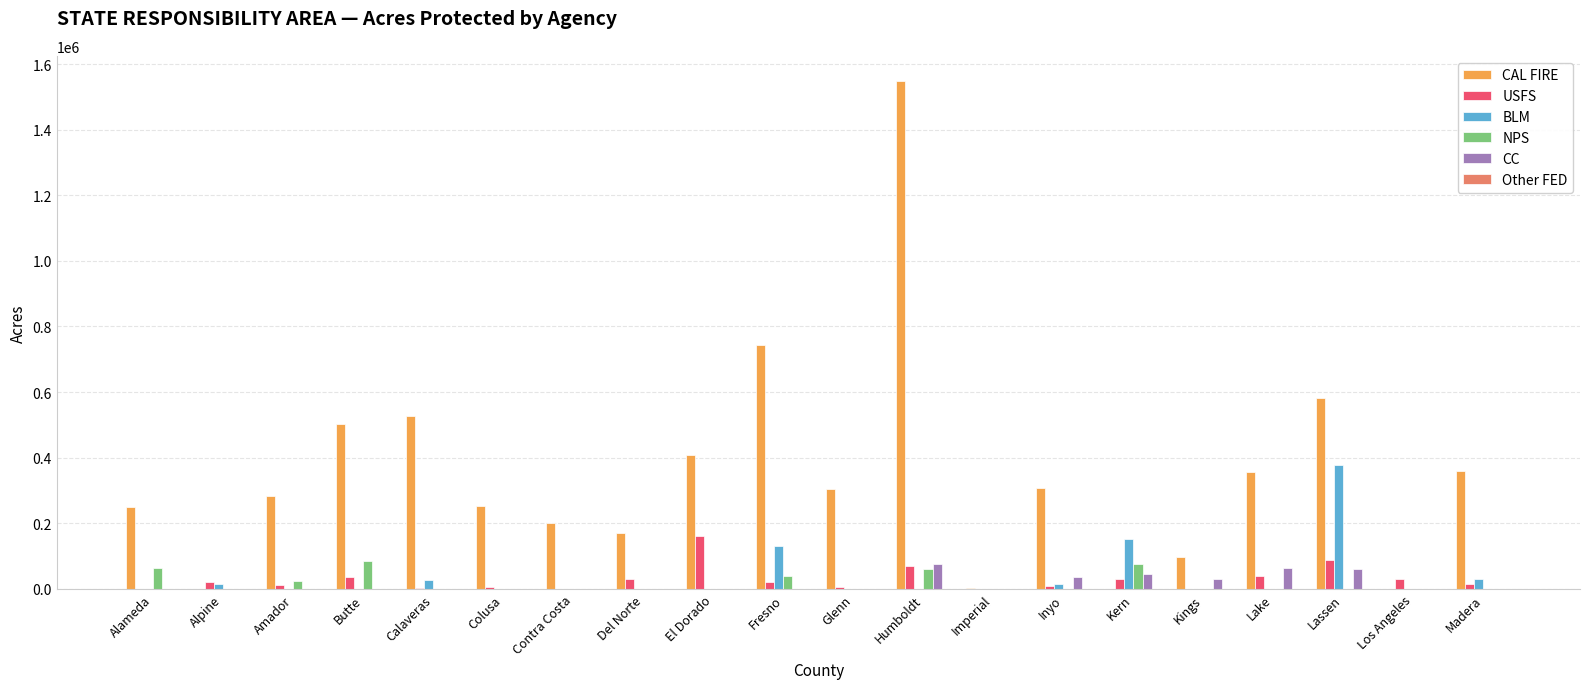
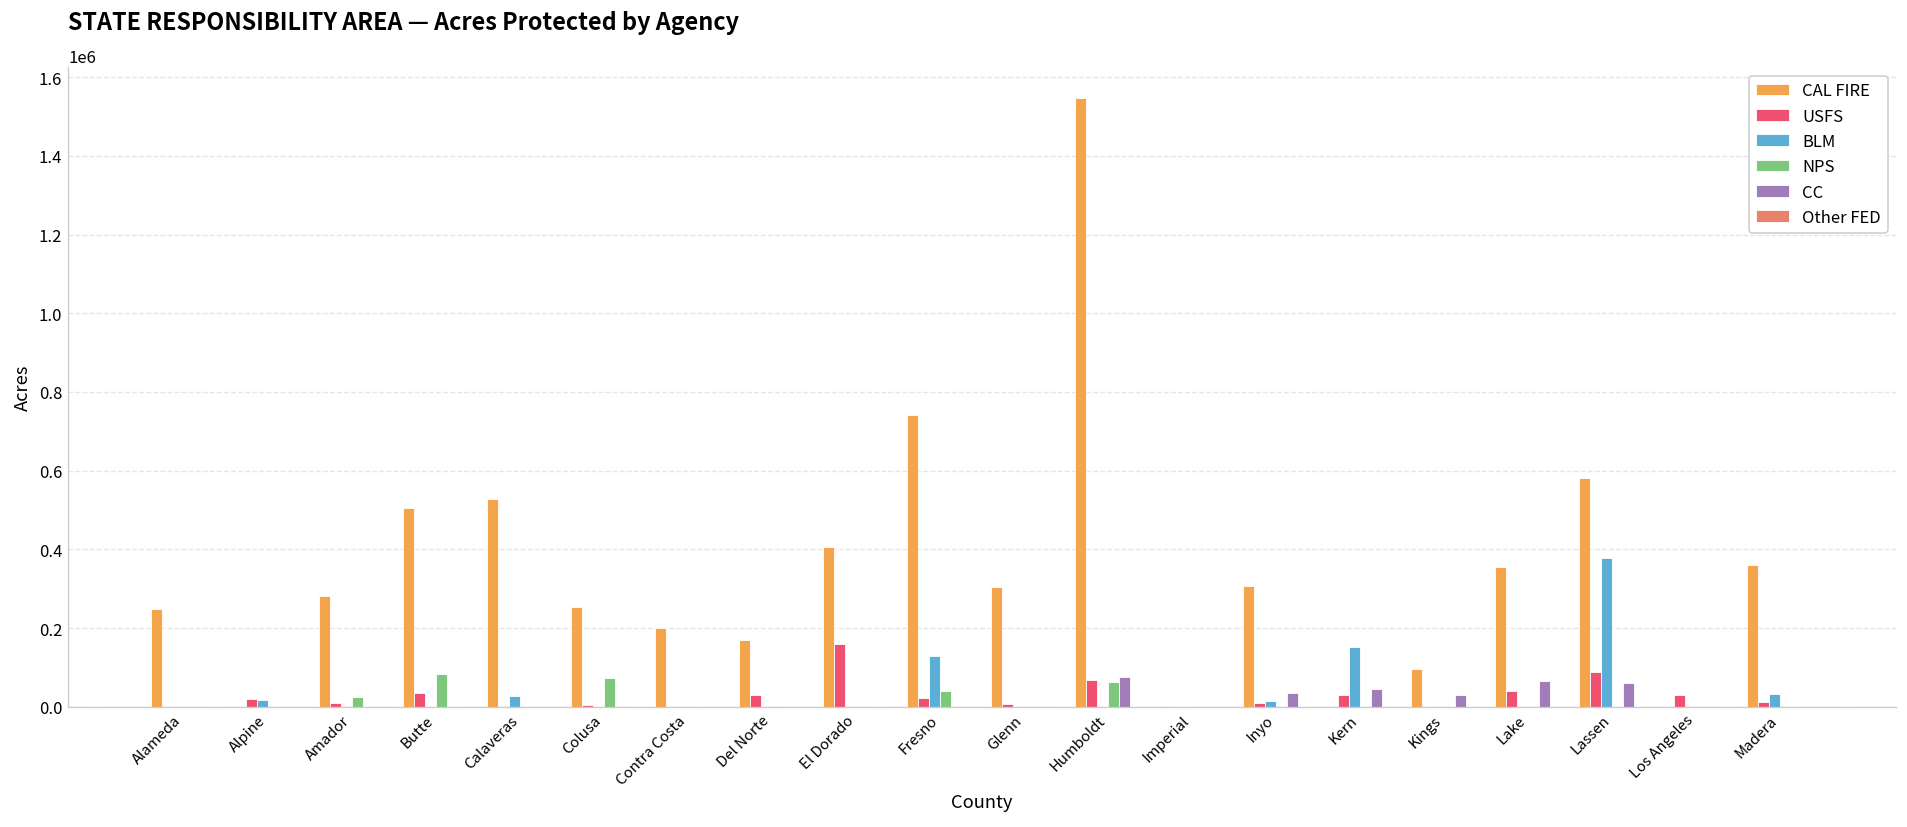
NPS, Alameda: 60000 -> 0
NPS, Colusa: 0 -> 70000
NPS, Kern: 80000 -> 0
